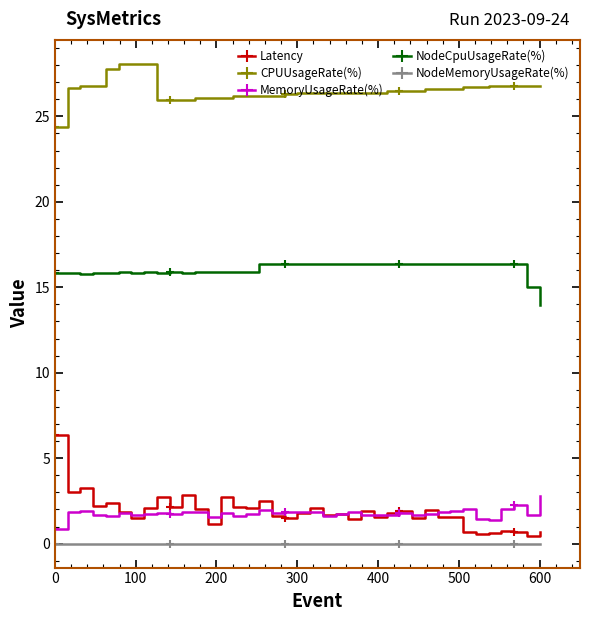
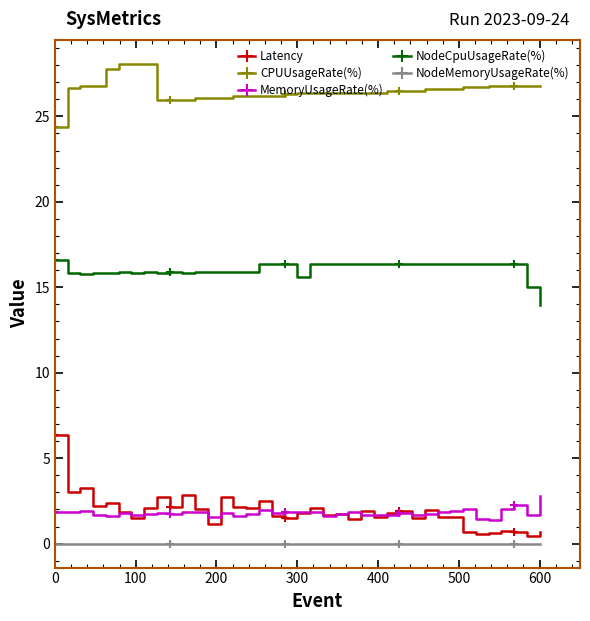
MemoryUsageRate(%), 0: 0.8 -> 1.9
NodeCpuUsageRate(%), 0: 15.8 -> 16.6
NodeCpuUsageRate(%), 300: 16.4 -> 15.6
